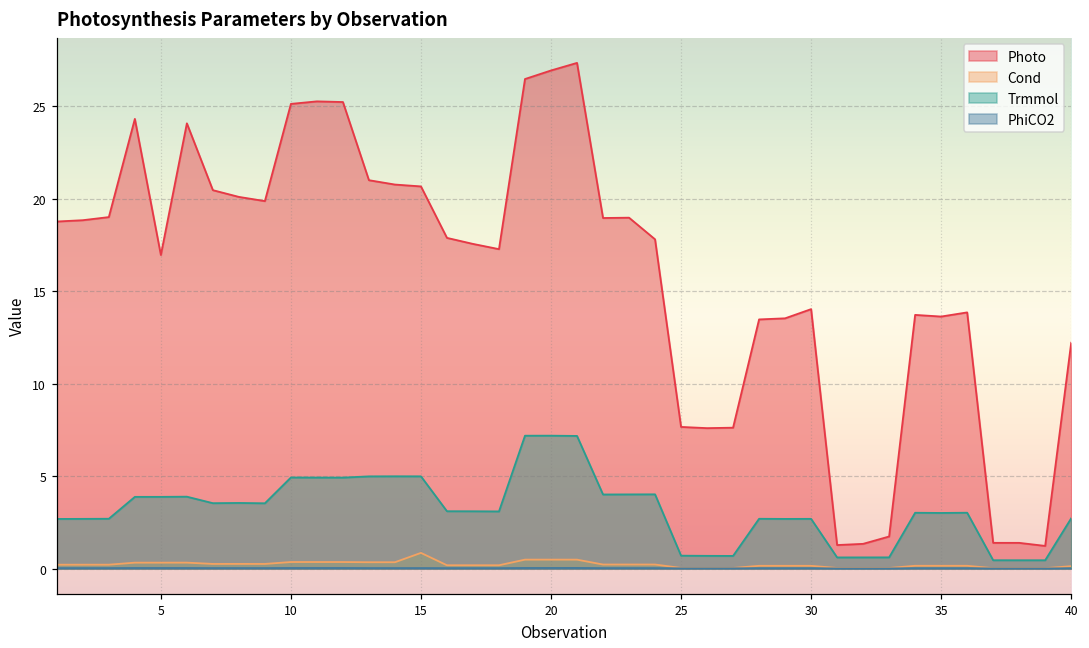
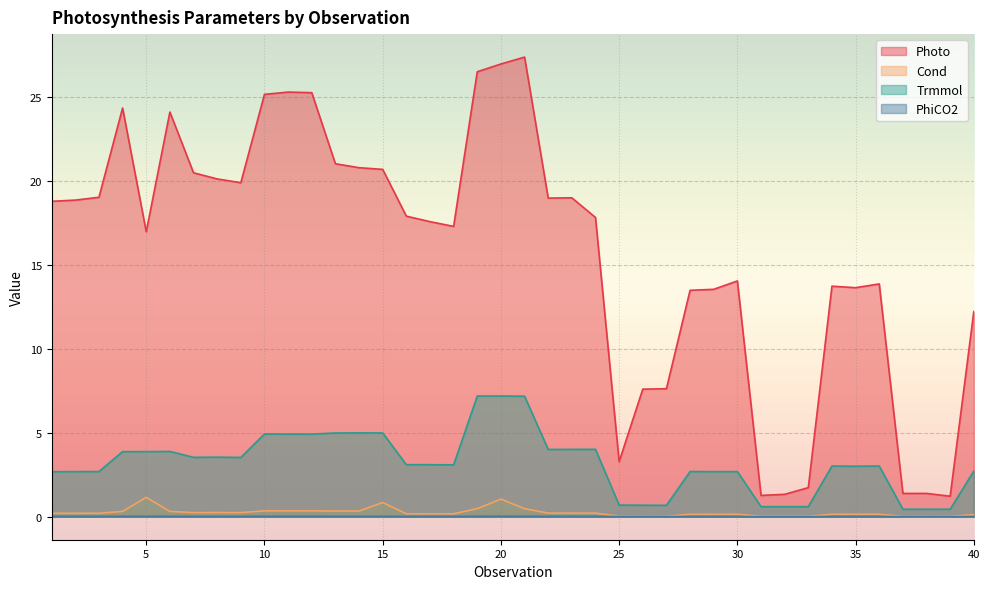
Cond, 5: 0.3 -> 1.2
Cond, 20: 0.5 -> 1.0
Photo, 25: 7.7 -> 3.3
